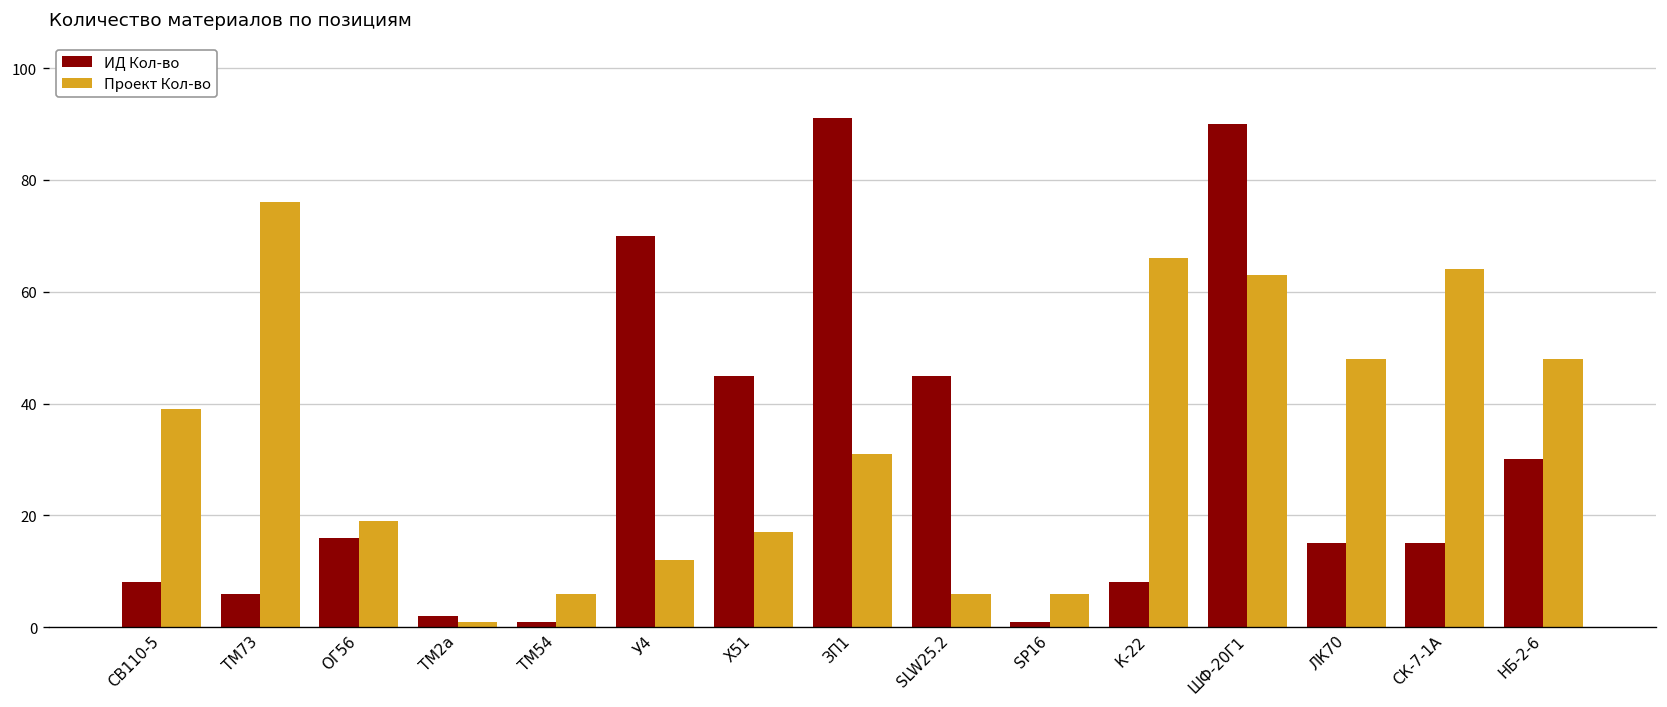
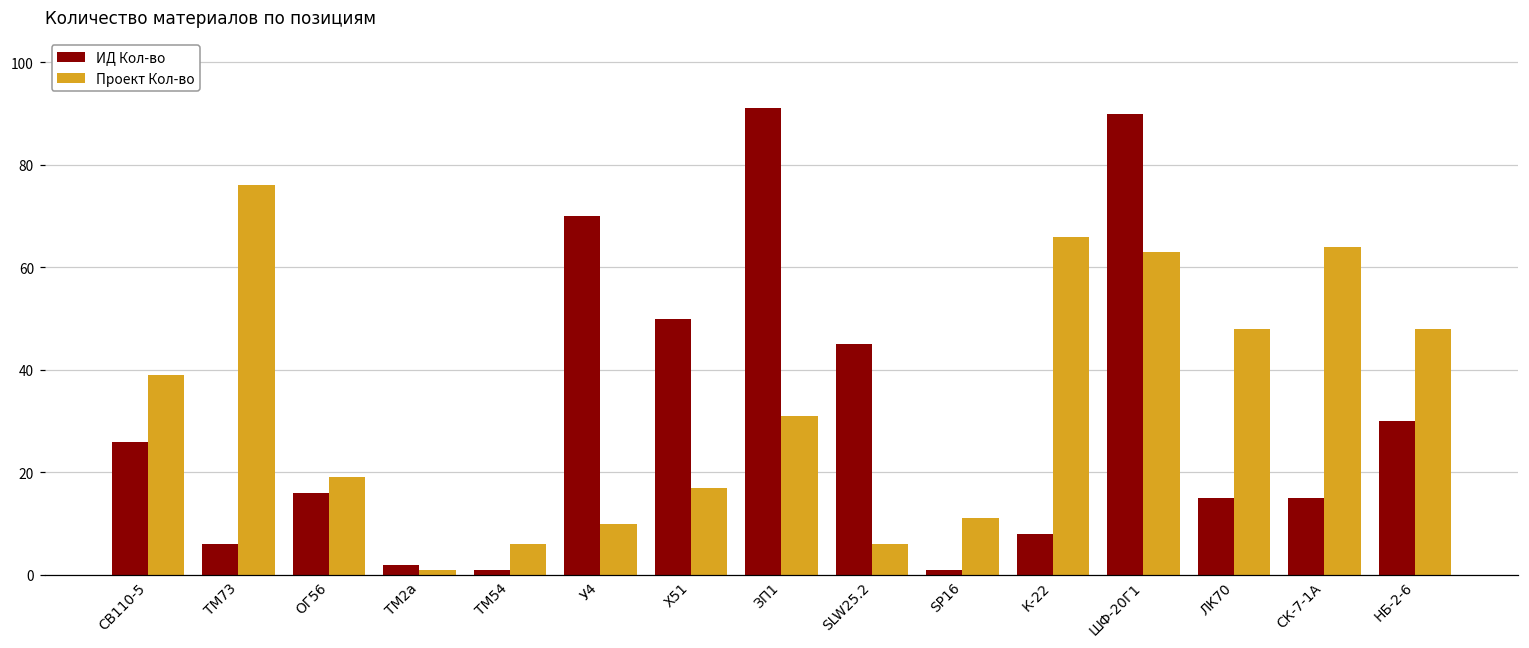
ИД Кол-во, СВ110-5: 8 -> 26
Проект Кол-во, У4: 12 -> 10
ИД Кол-во, Х51: 45 -> 50
Проект Кол-во, SP16: 6 -> 11
